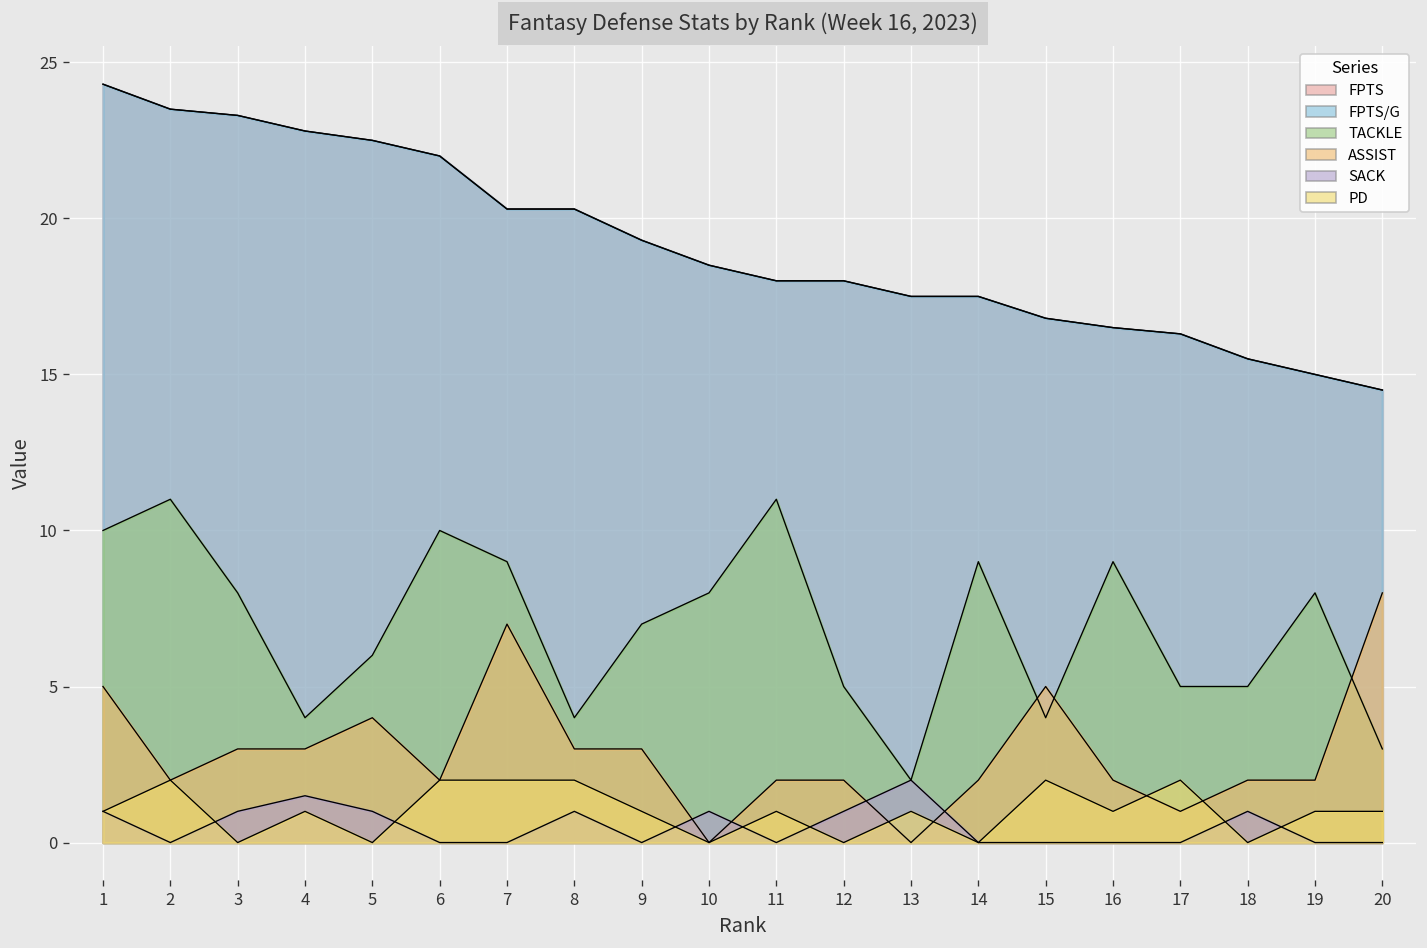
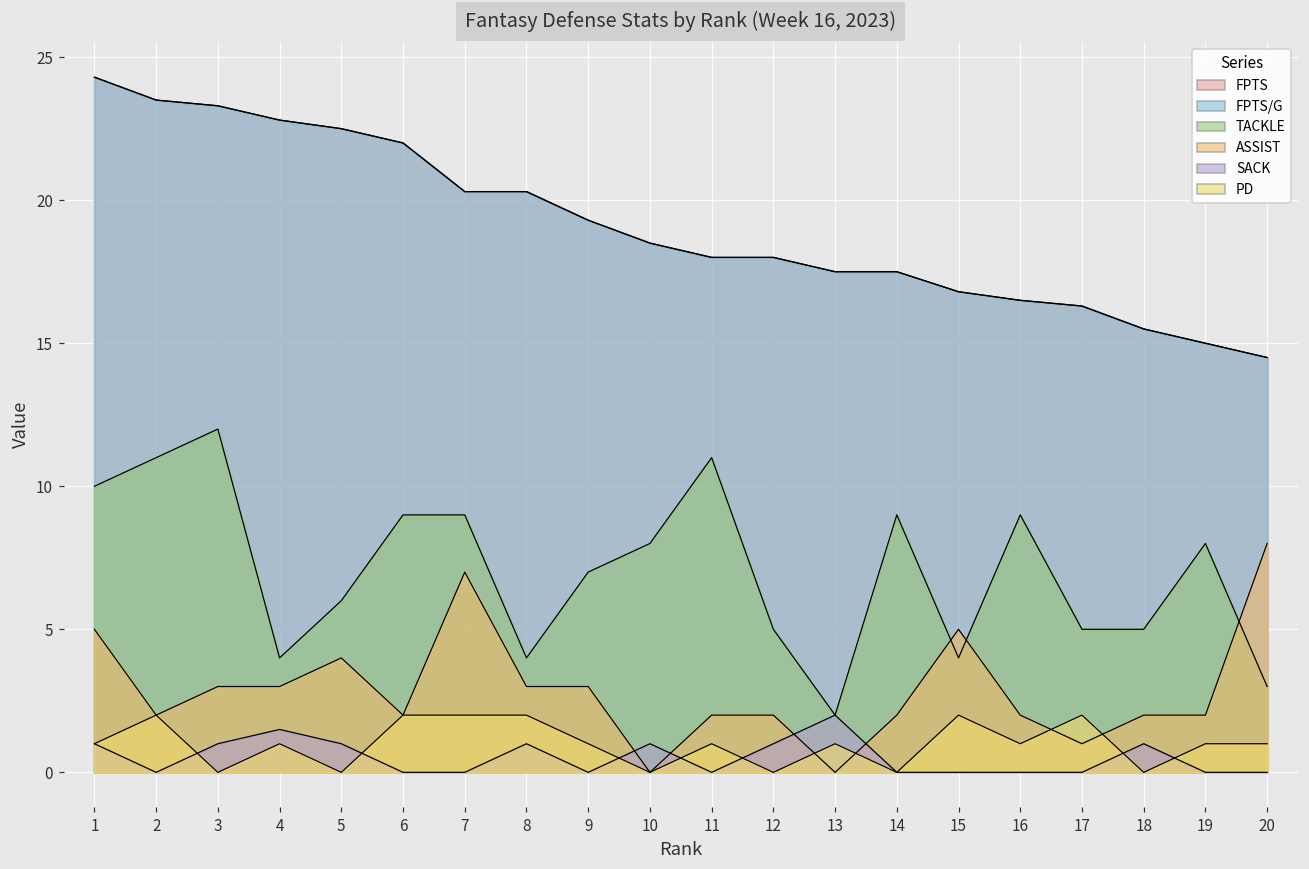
TACKLE, 3: 8 -> 12
TACKLE, 6: 10 -> 9
